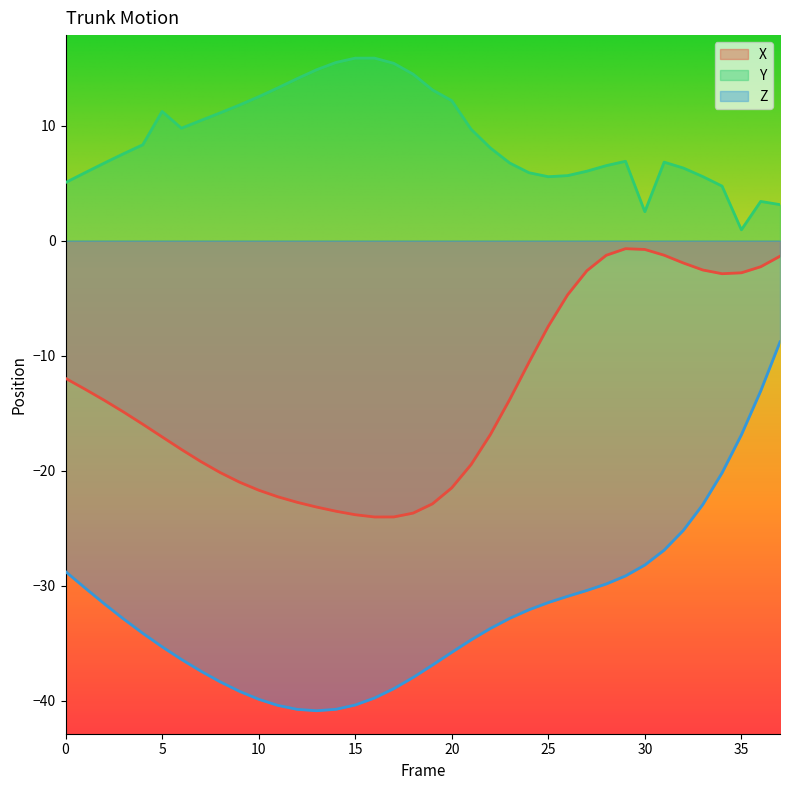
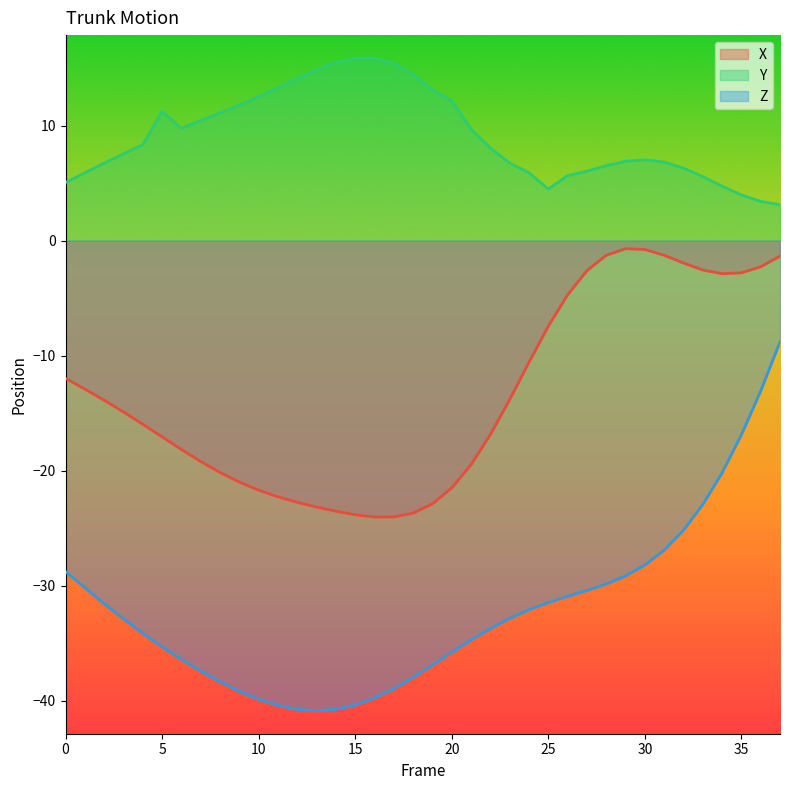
Y, 25: 5.6 -> 4.5
Y, 30: 2.5 -> 7.0
Y, 35: 0.9 -> 4.0
